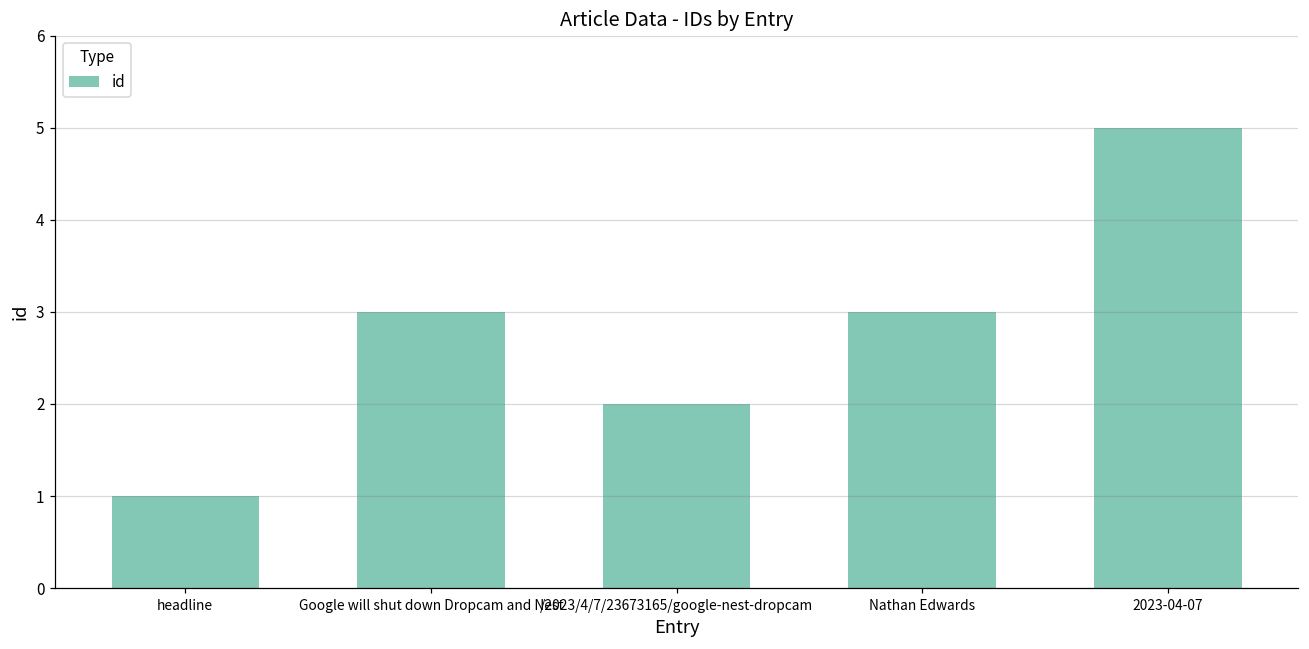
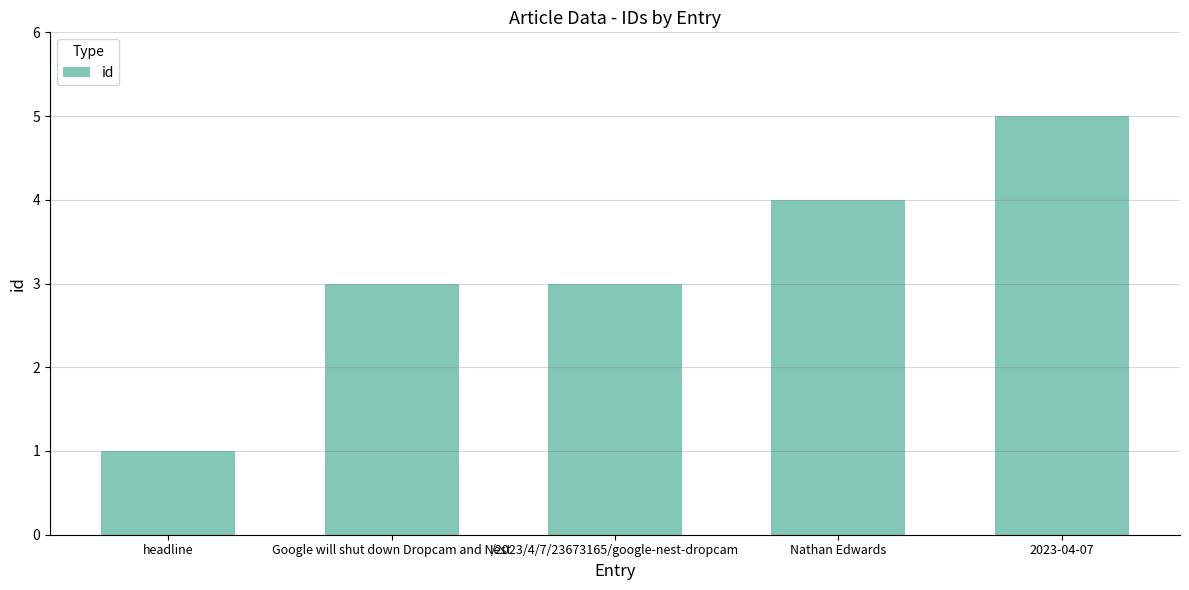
/2023/4/7/23673165/google-nest-dropcam: 2 -> 3
Nathan Edwards: 3 -> 4
